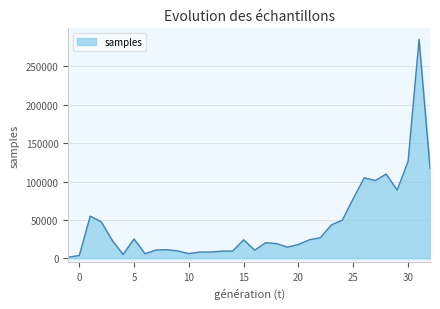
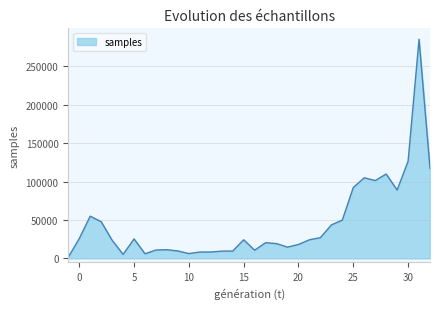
0: 0 -> 30000
25: 80000 -> 90000
